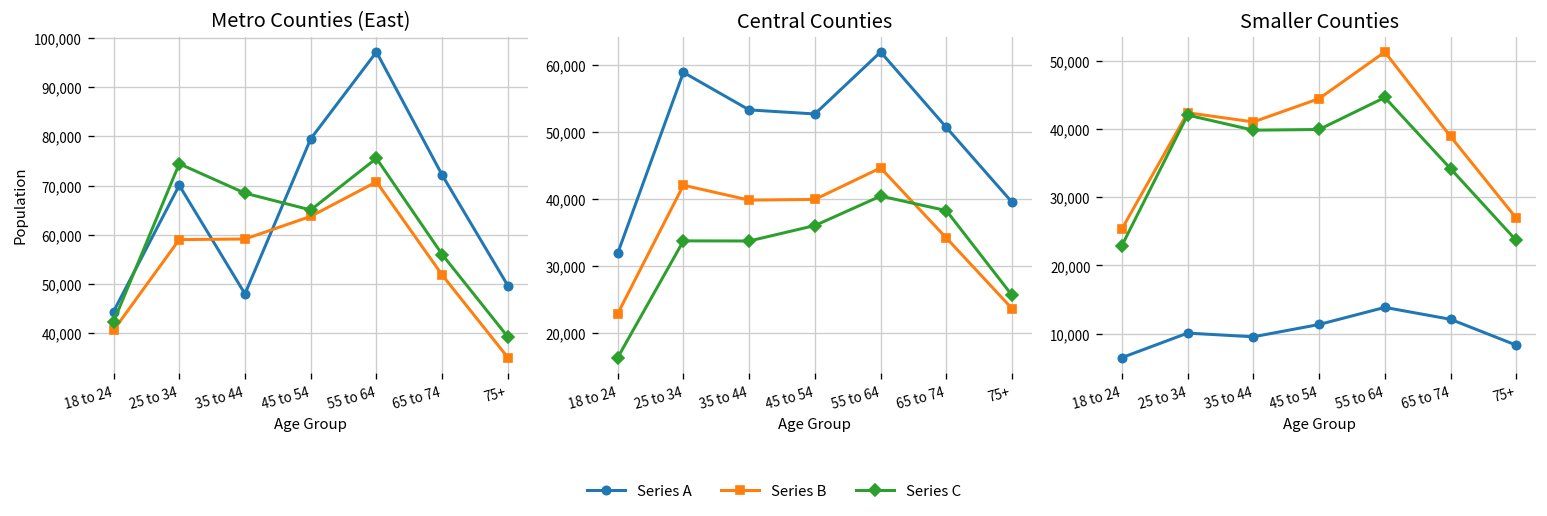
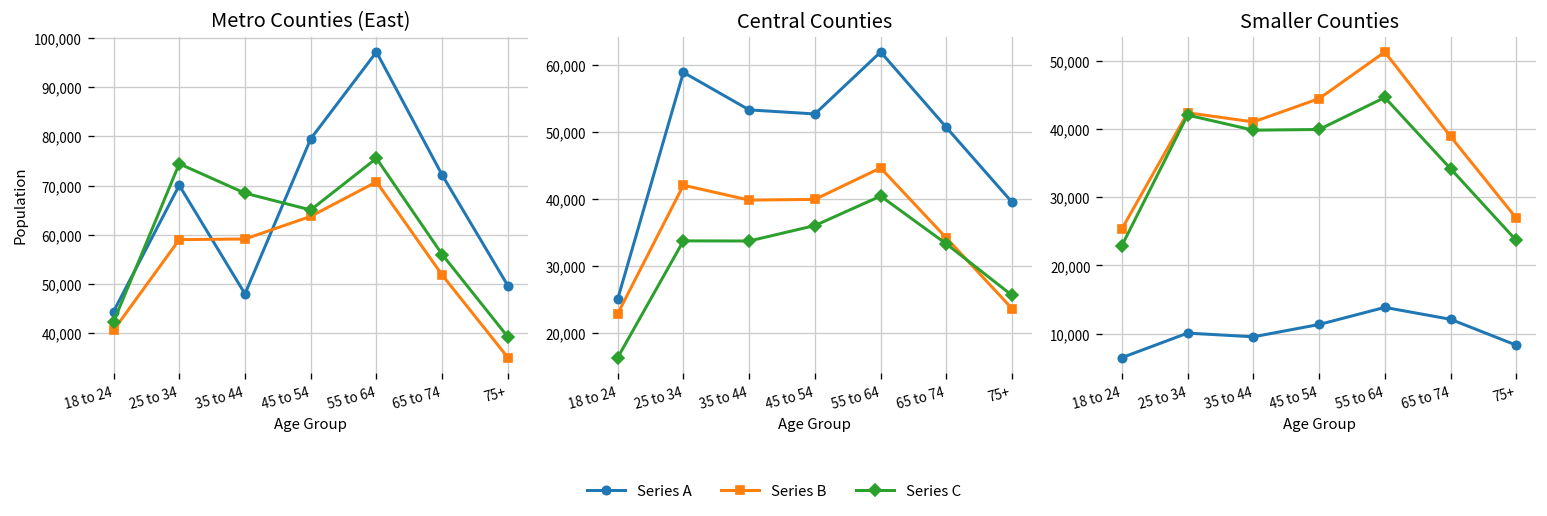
Central Counties, Series A, 18 to 24: 32,000 -> 25,000
Central Counties, Series C, 65 to 74: 38,000 -> 33,000
